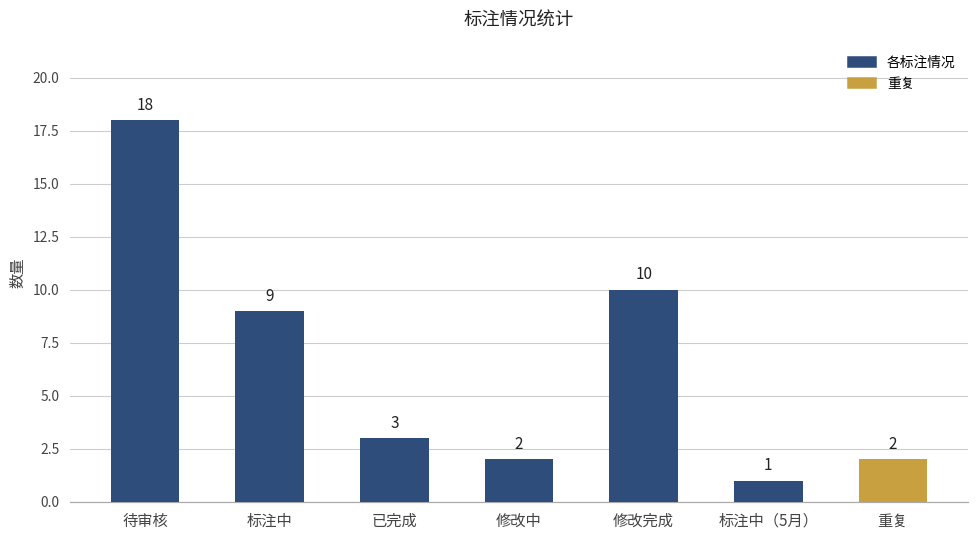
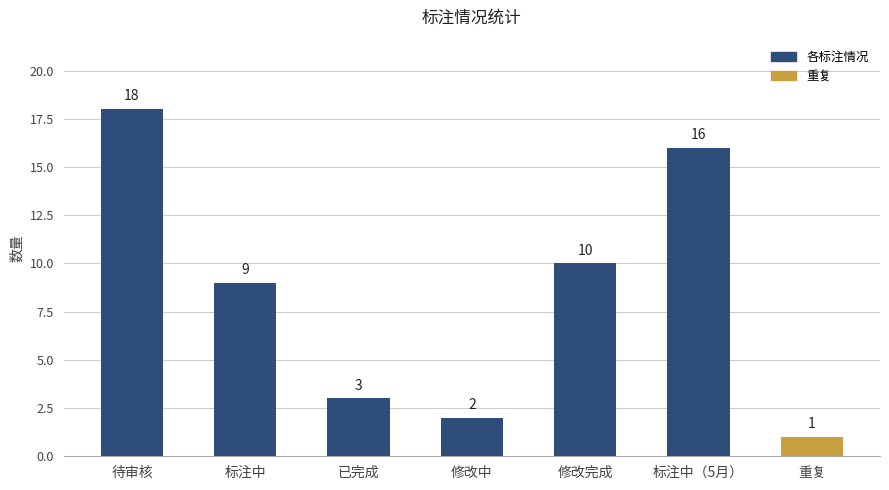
标注中（5月）: 1 -> 16
重复: 2 -> 1
